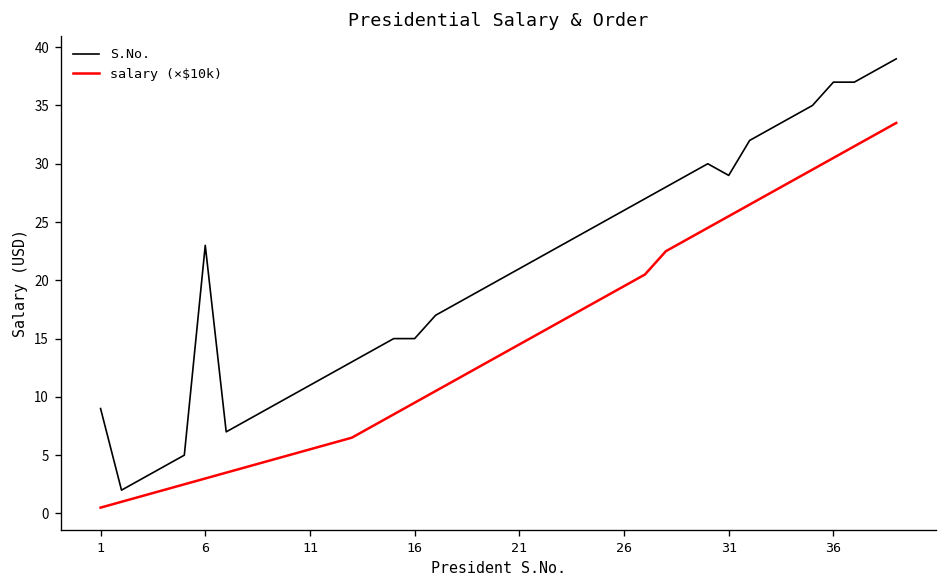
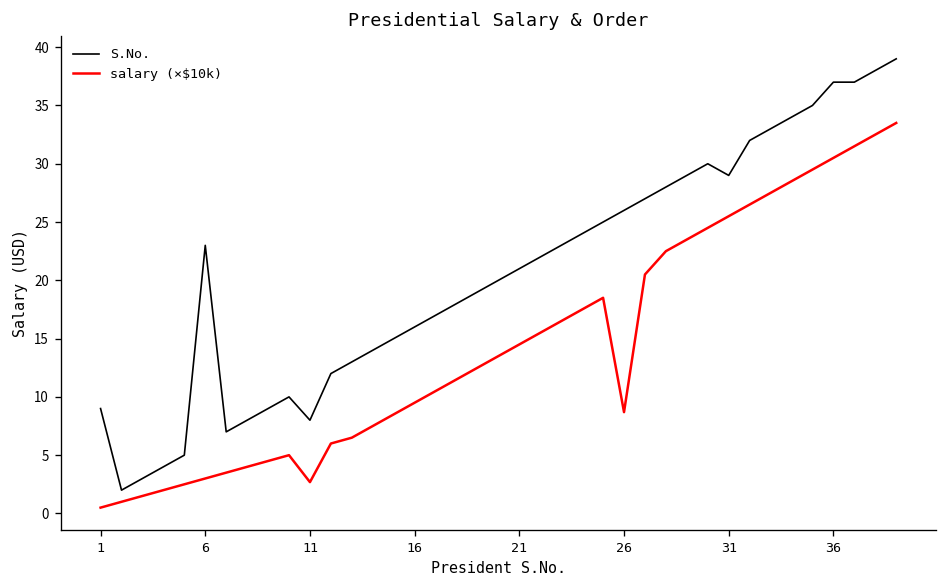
S.No., 11: 11 -> 8
salary (×$10k), 11: 6 -> 3
S.No., 16: 15 -> 16
salary (×$10k), 26: 20 -> 9
